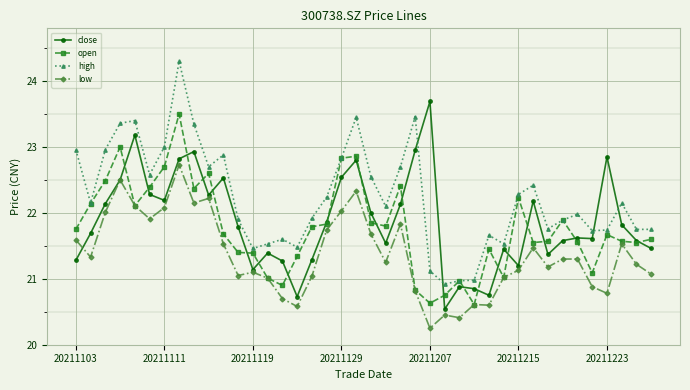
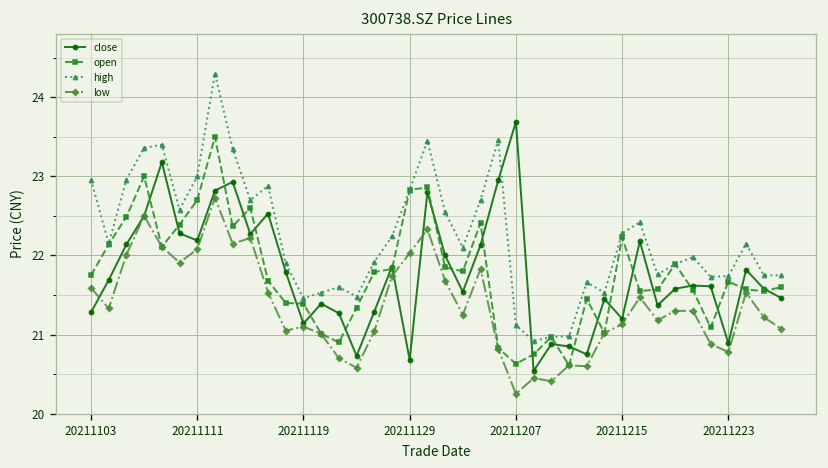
close, 20211129: 22.5 -> 20.7
close, 20211223: 22.9 -> 20.9
